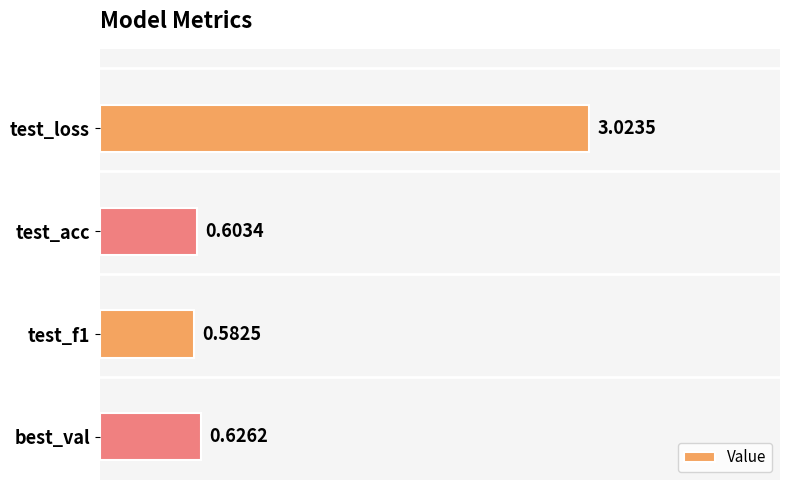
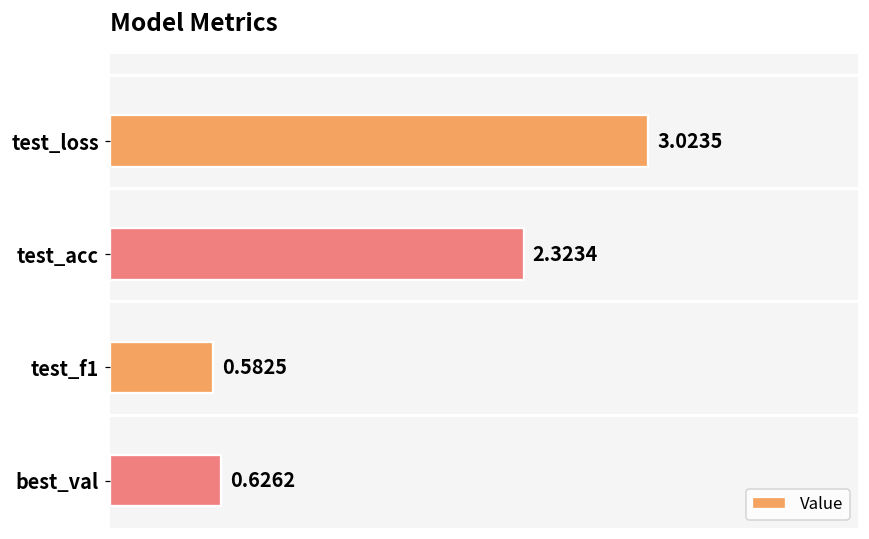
test_acc: 0.6034 -> 2.3234
